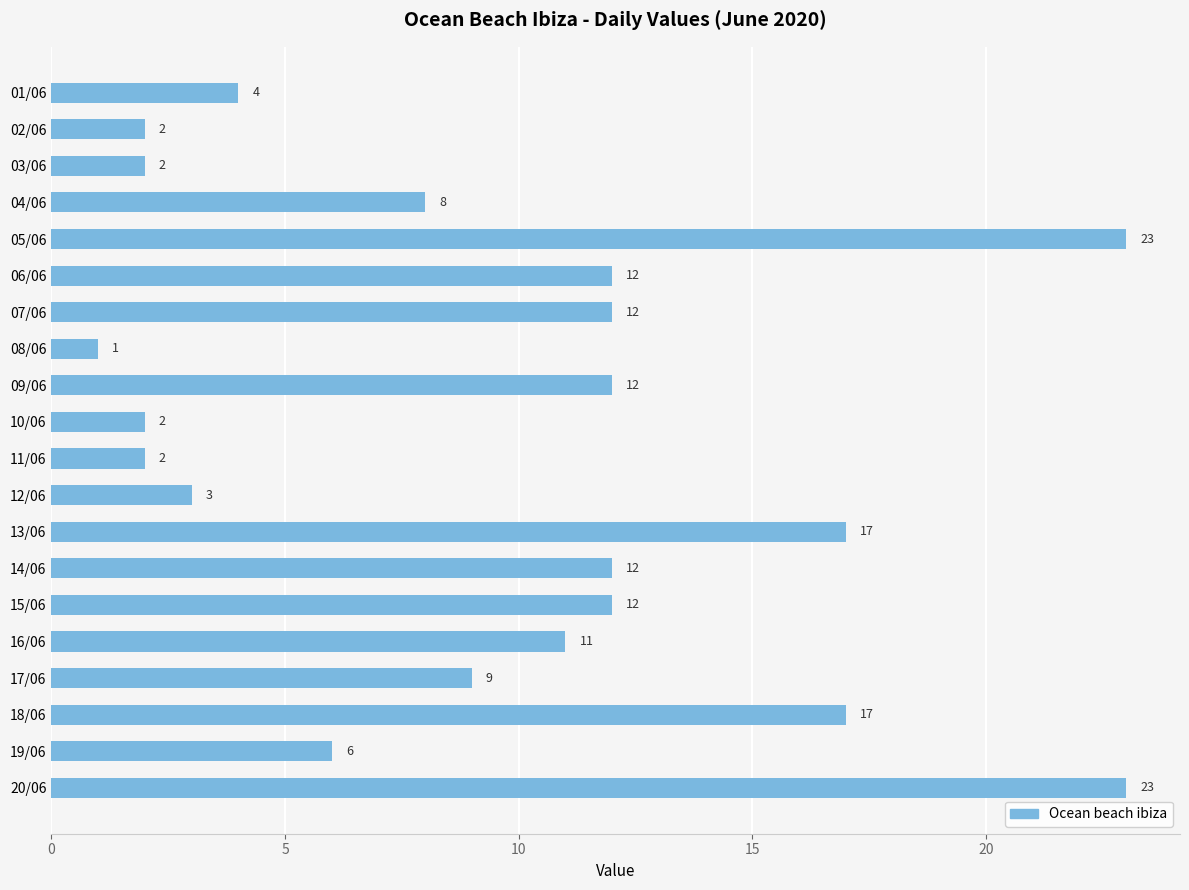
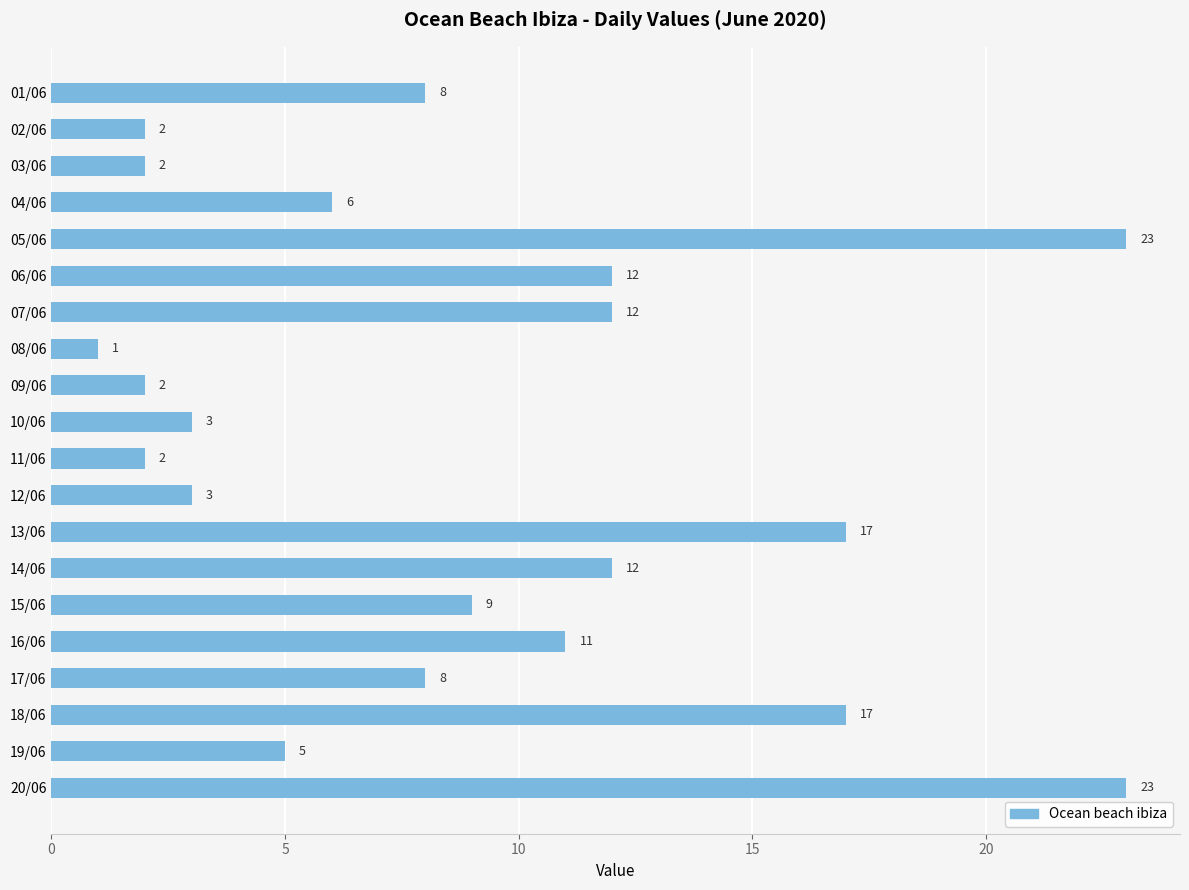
01/06: 4 -> 8
04/06: 8 -> 6
09/06: 12 -> 2
10/06: 2 -> 3
15/06: 12 -> 9
17/06: 9 -> 8
19/06: 6 -> 5
